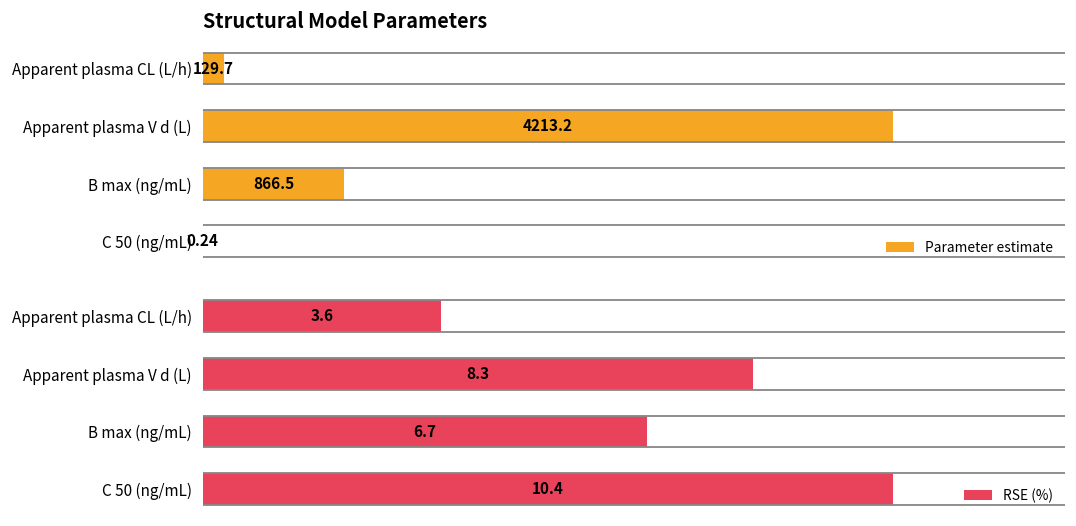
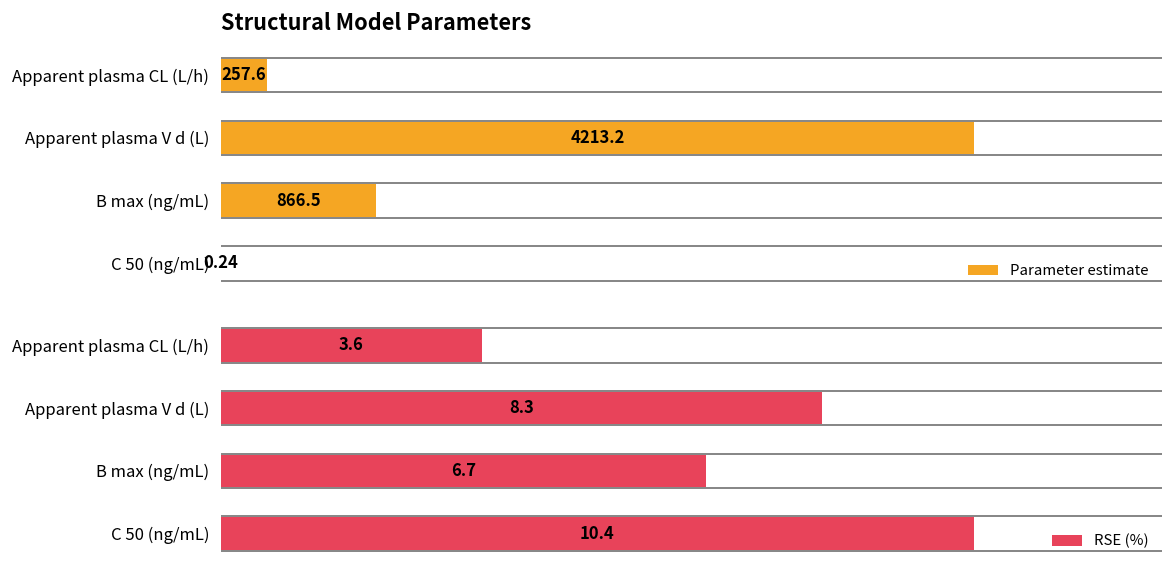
Structural Model Parameters, Apparent plasma CL (L/h): 129.7 -> 257.6
